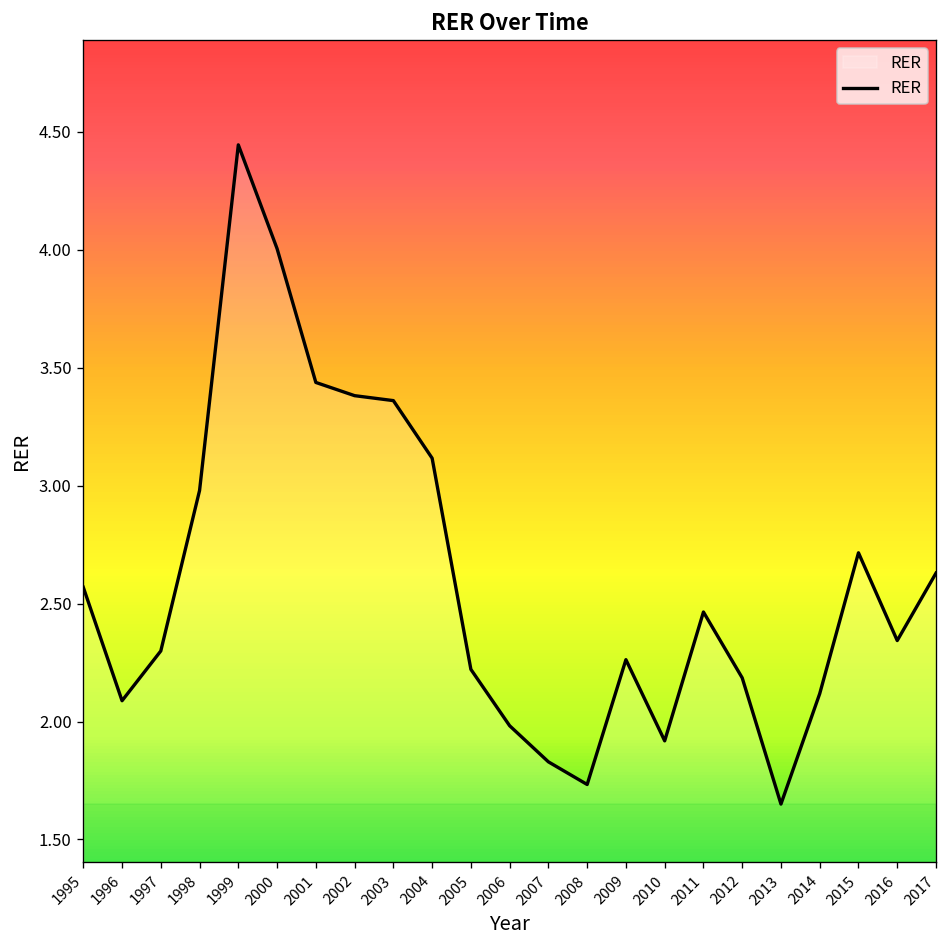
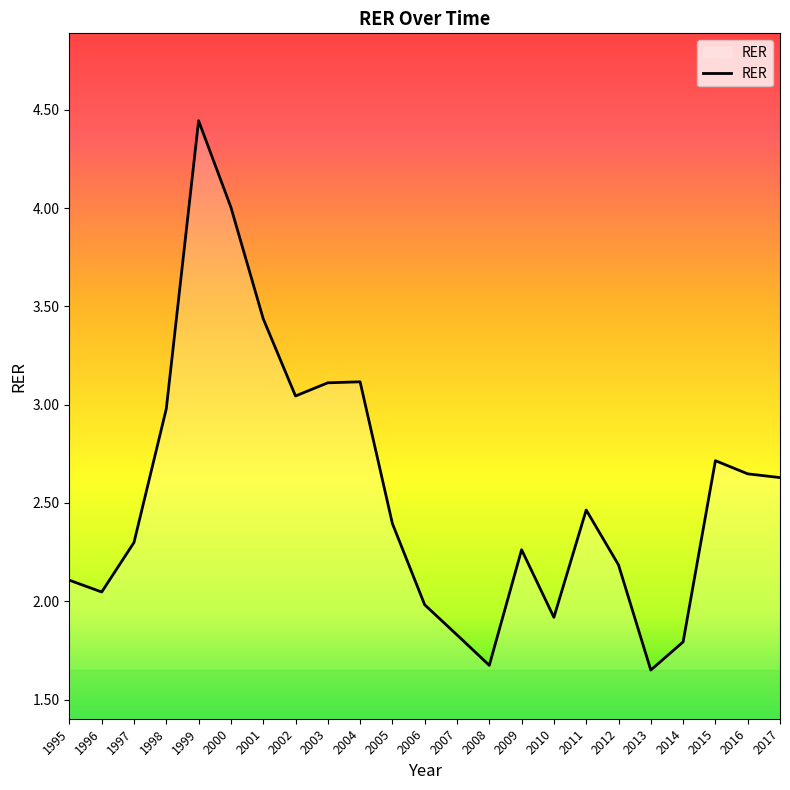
1995: 2.57 -> 2.11
1996: 2.09 -> 2.05
2002: 3.38 -> 3.04
2003: 3.36 -> 3.11
2005: 2.22 -> 2.40
2008: 1.73 -> 1.67
2014: 2.12 -> 1.79
2016: 2.34 -> 2.65
